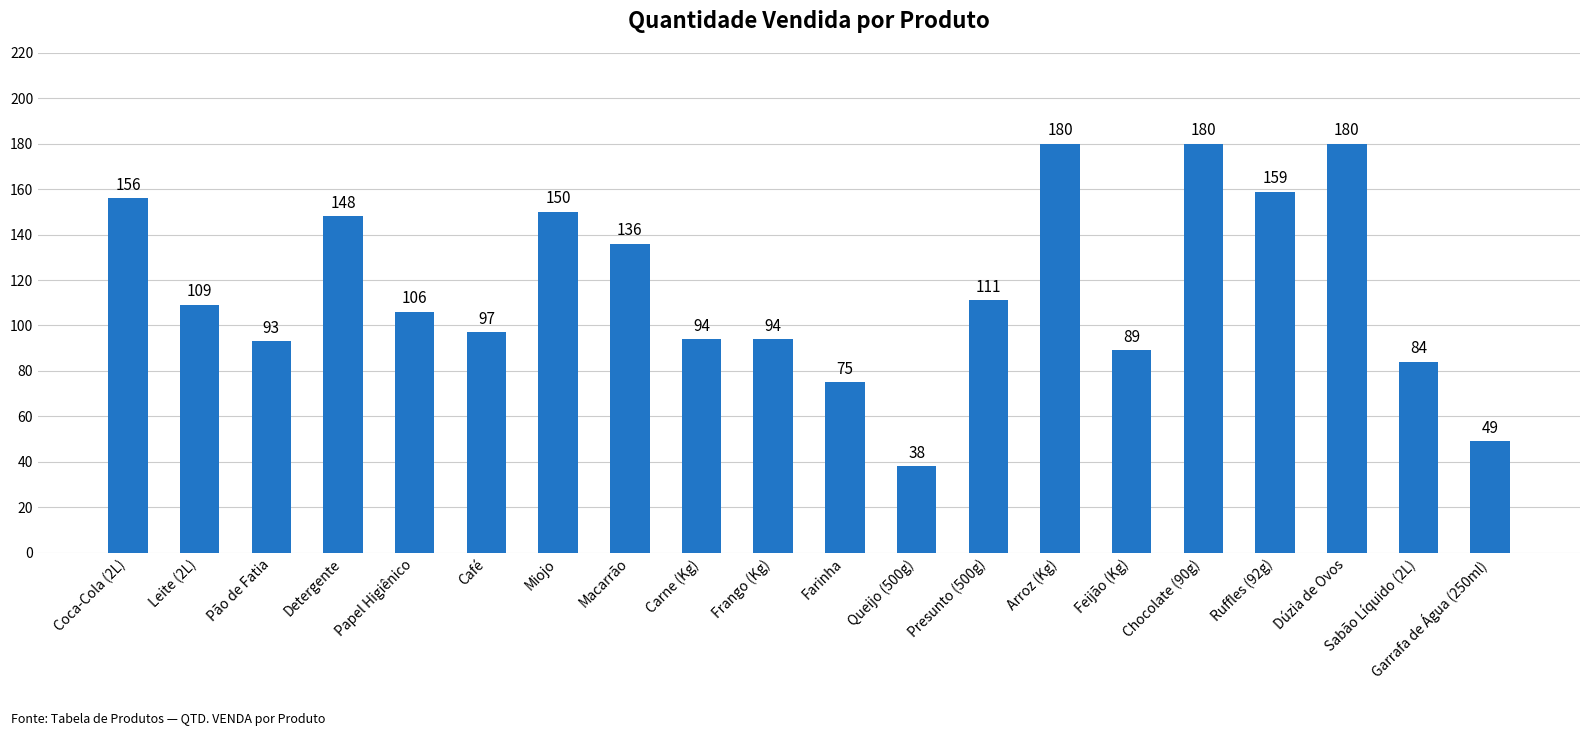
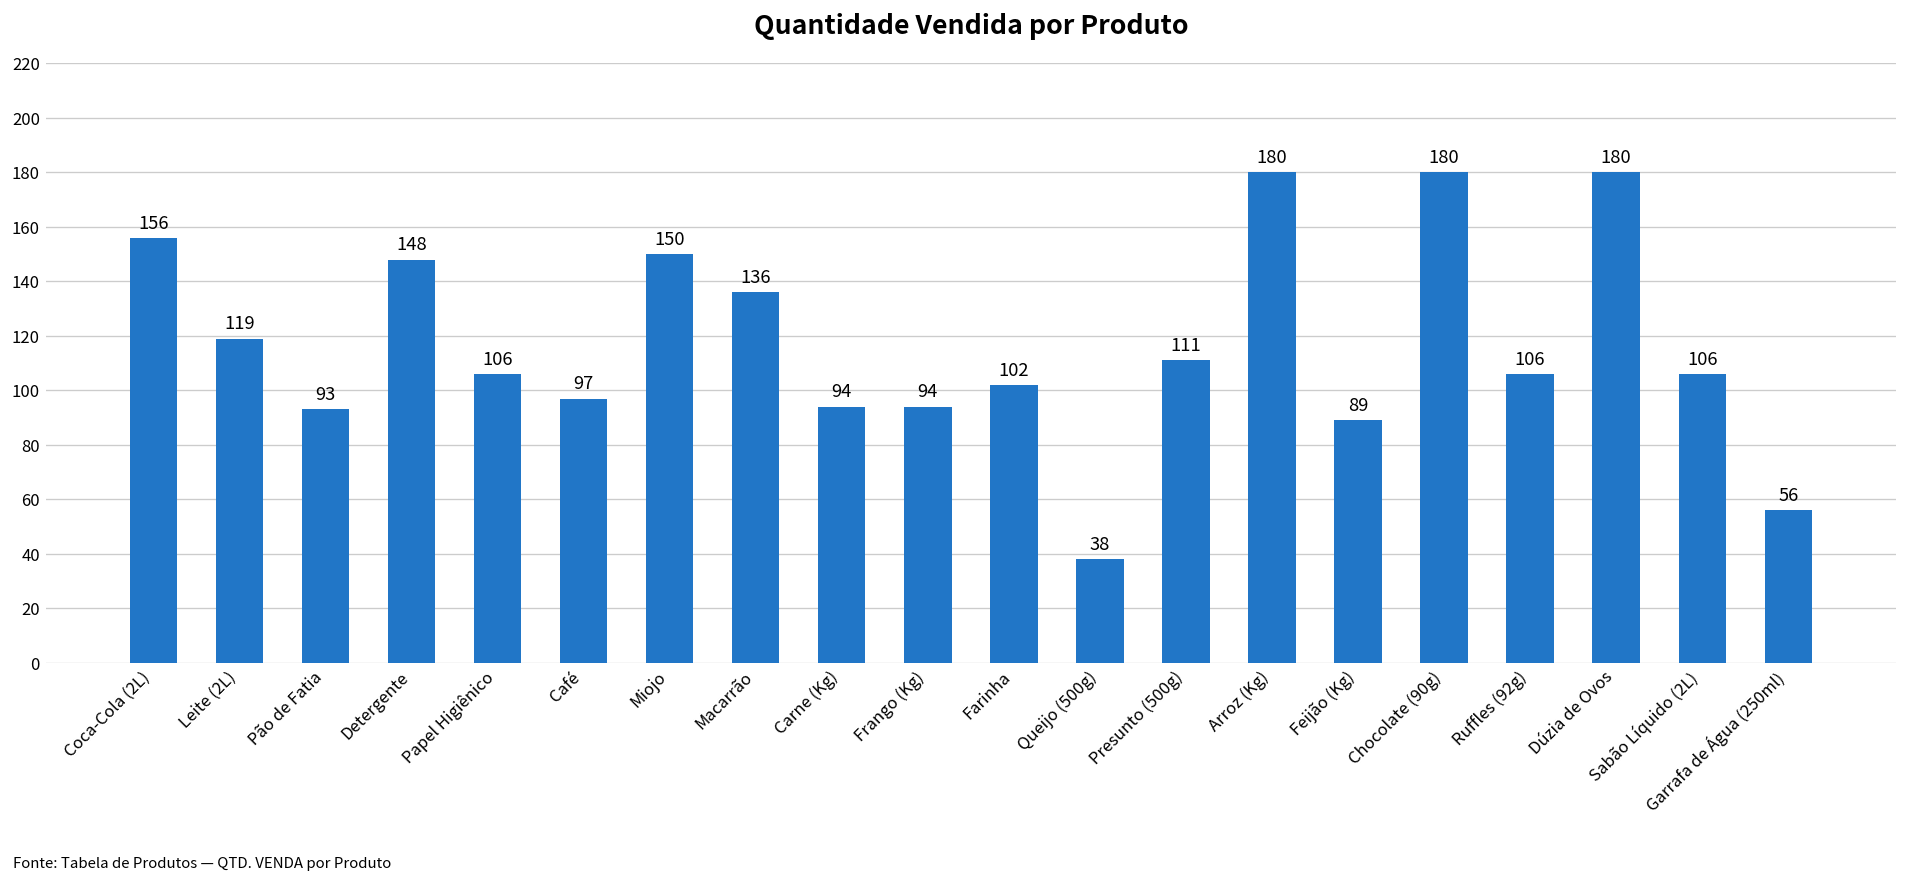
Leite (2L): 109 -> 119
Farinha: 75 -> 102
Ruffles (92g): 159 -> 106
Sabão Líquido (2L): 84 -> 106
Garrafa de Água (250ml): 49 -> 56
